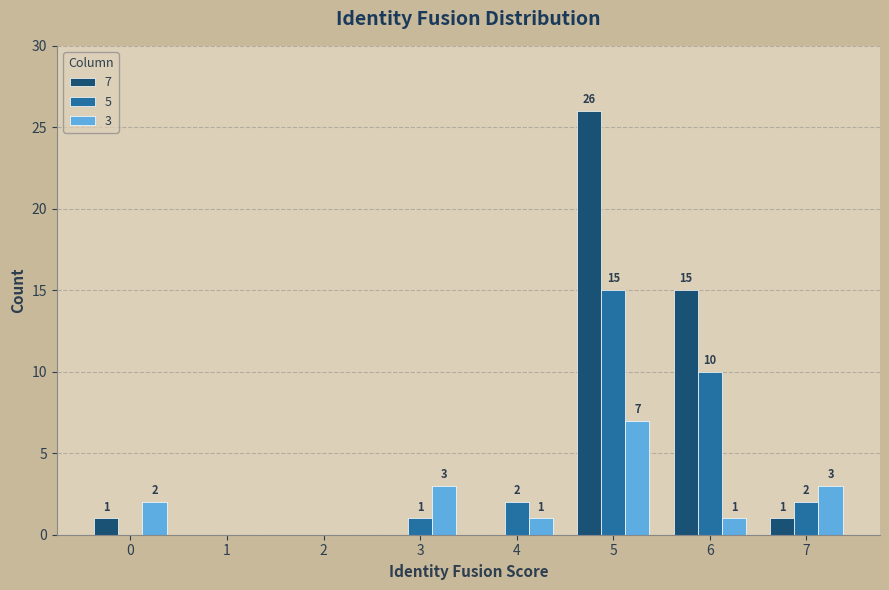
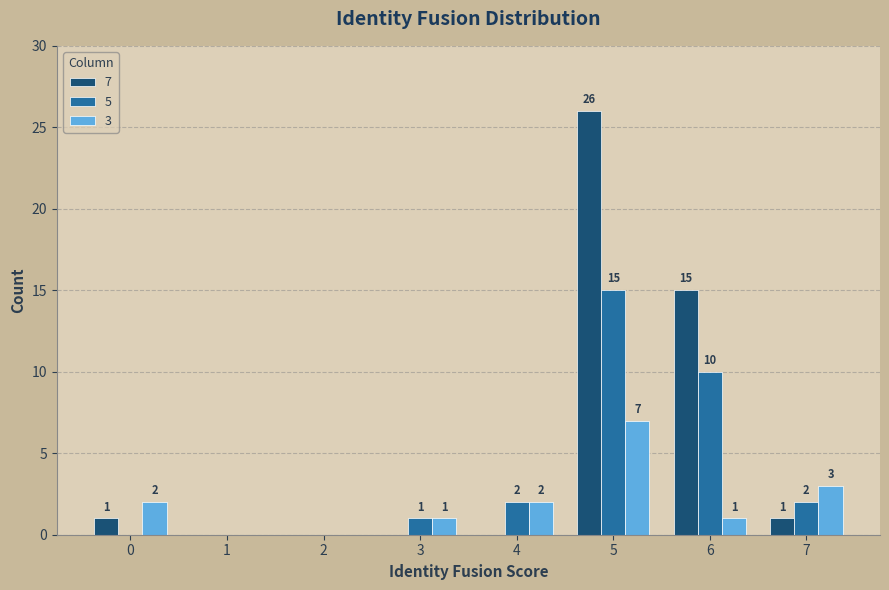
3, 3: 3 -> 1
3, 4: 1 -> 2
